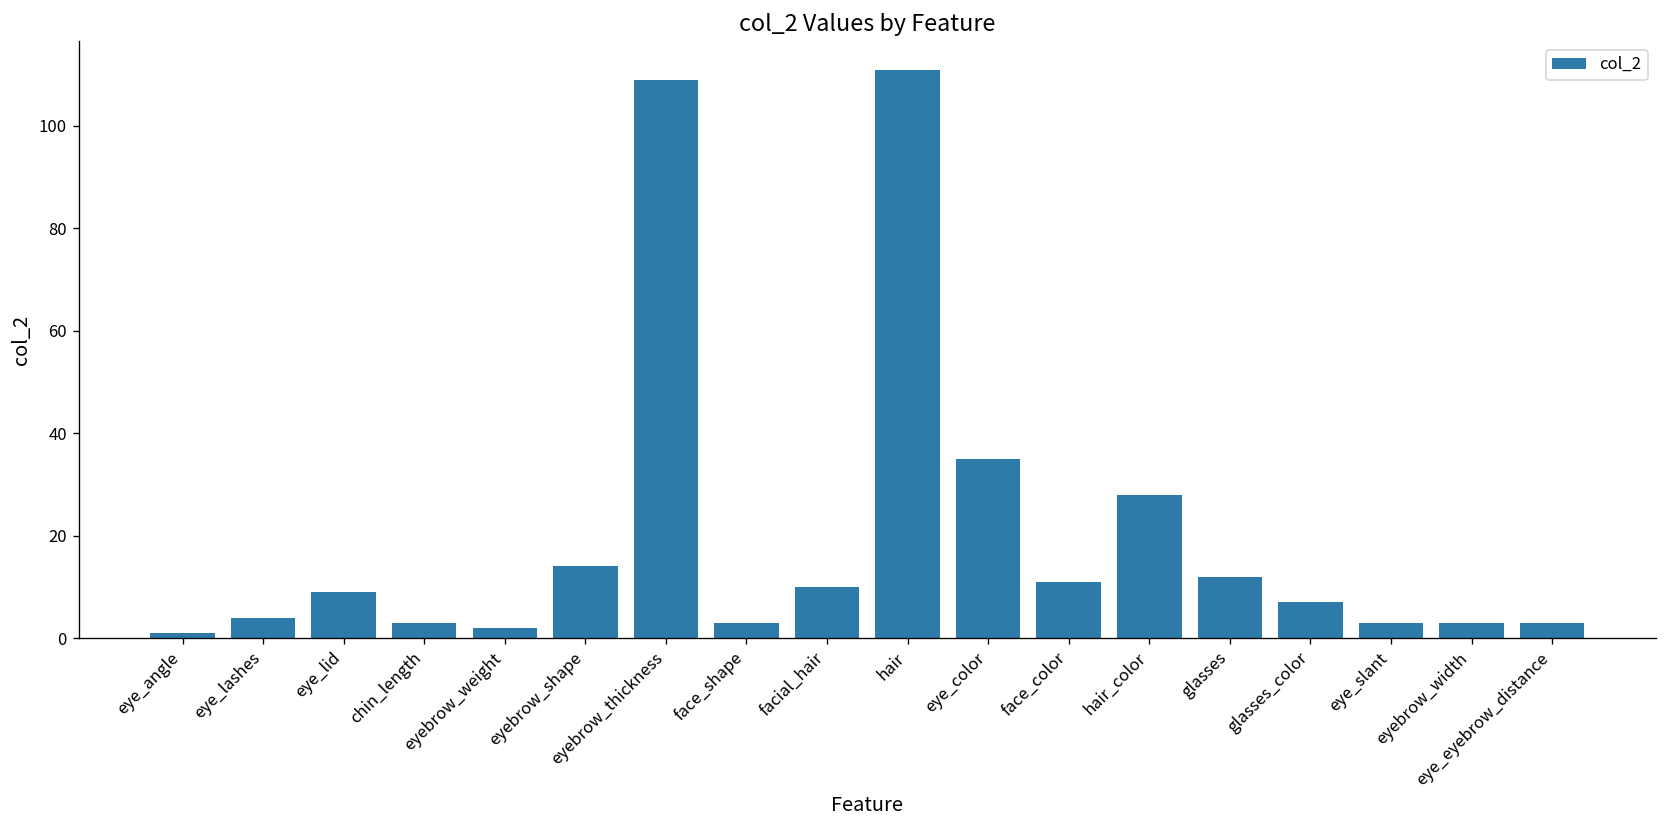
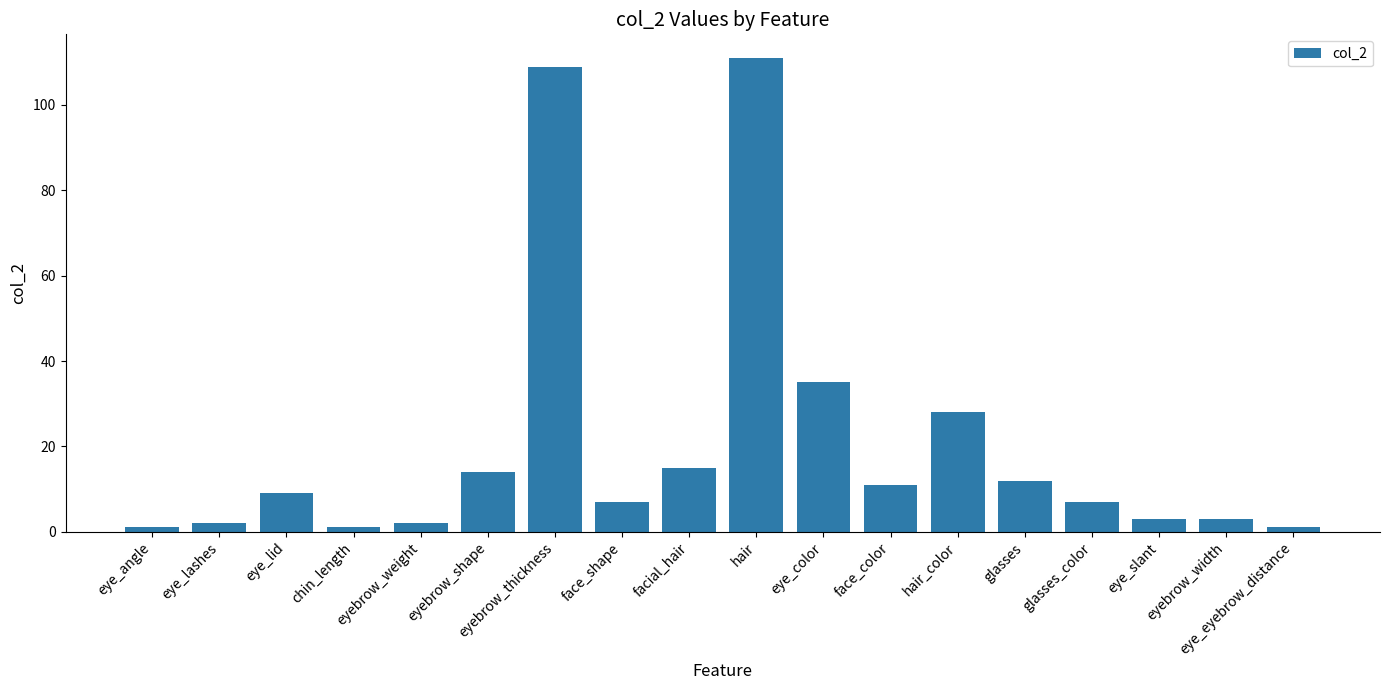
eye_lashes: 4 -> 2
chin_length: 3 -> 1
face_shape: 3 -> 7
facial_hair: 10 -> 15
eye_eyebrow_distance: 3 -> 1
